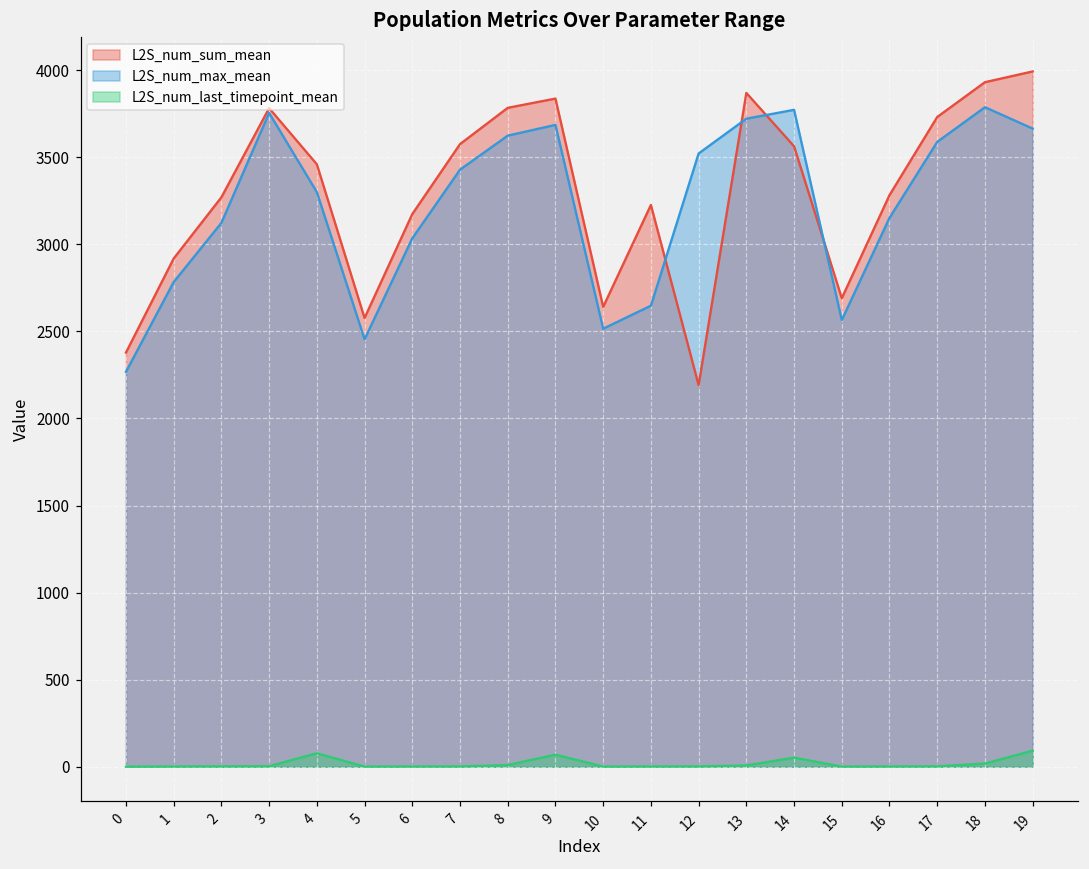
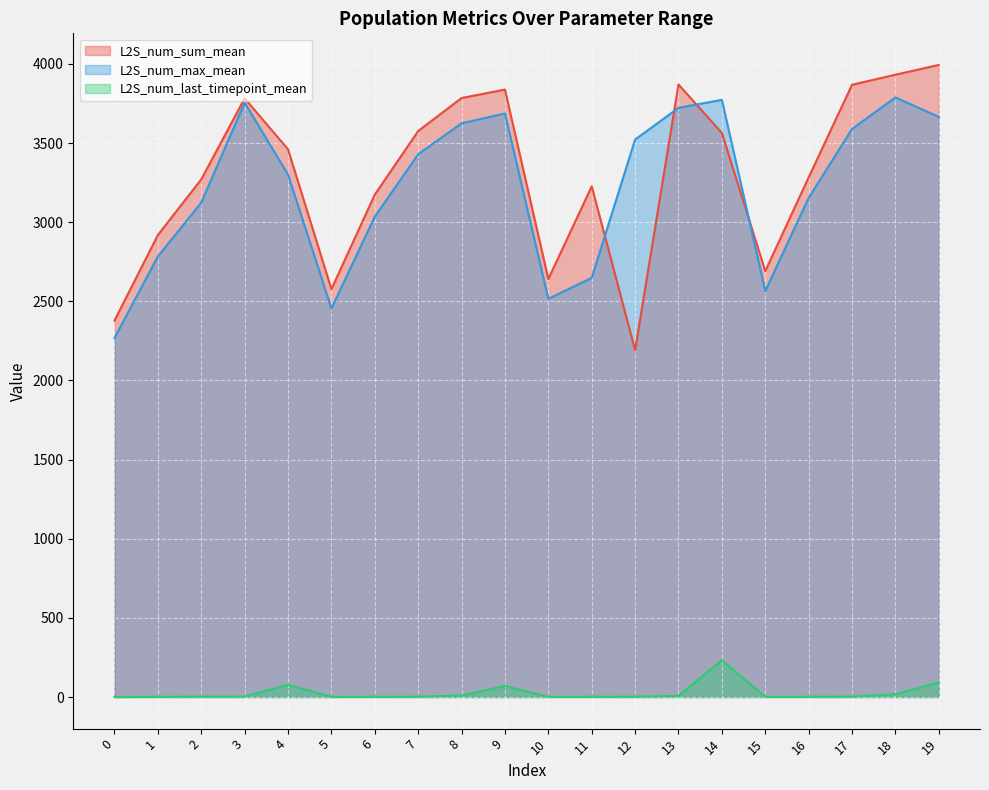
L2S_num_last_timepoint_mean, 14: 50 -> 230
L2S_num_sum_mean, 17: 3730 -> 3870
